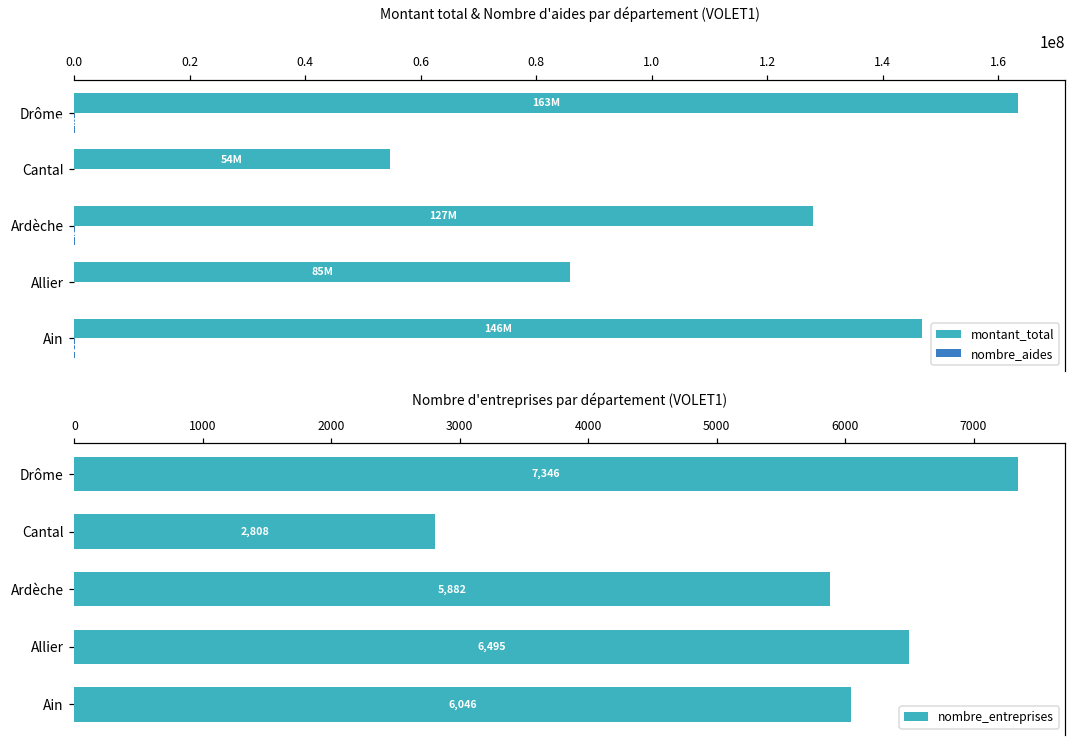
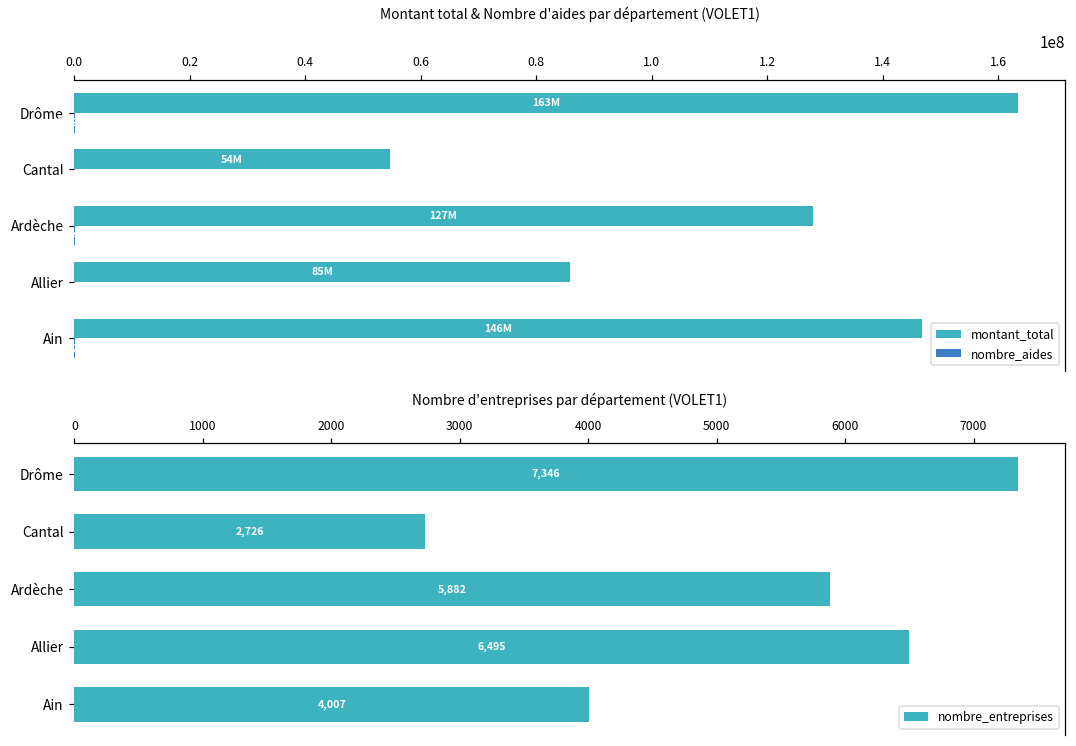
Nombre d'entreprises par département (VOLET1), Cantal: 2,808 -> 2,726
Nombre d'entreprises par département (VOLET1), Ain: 6,046 -> 4,007
